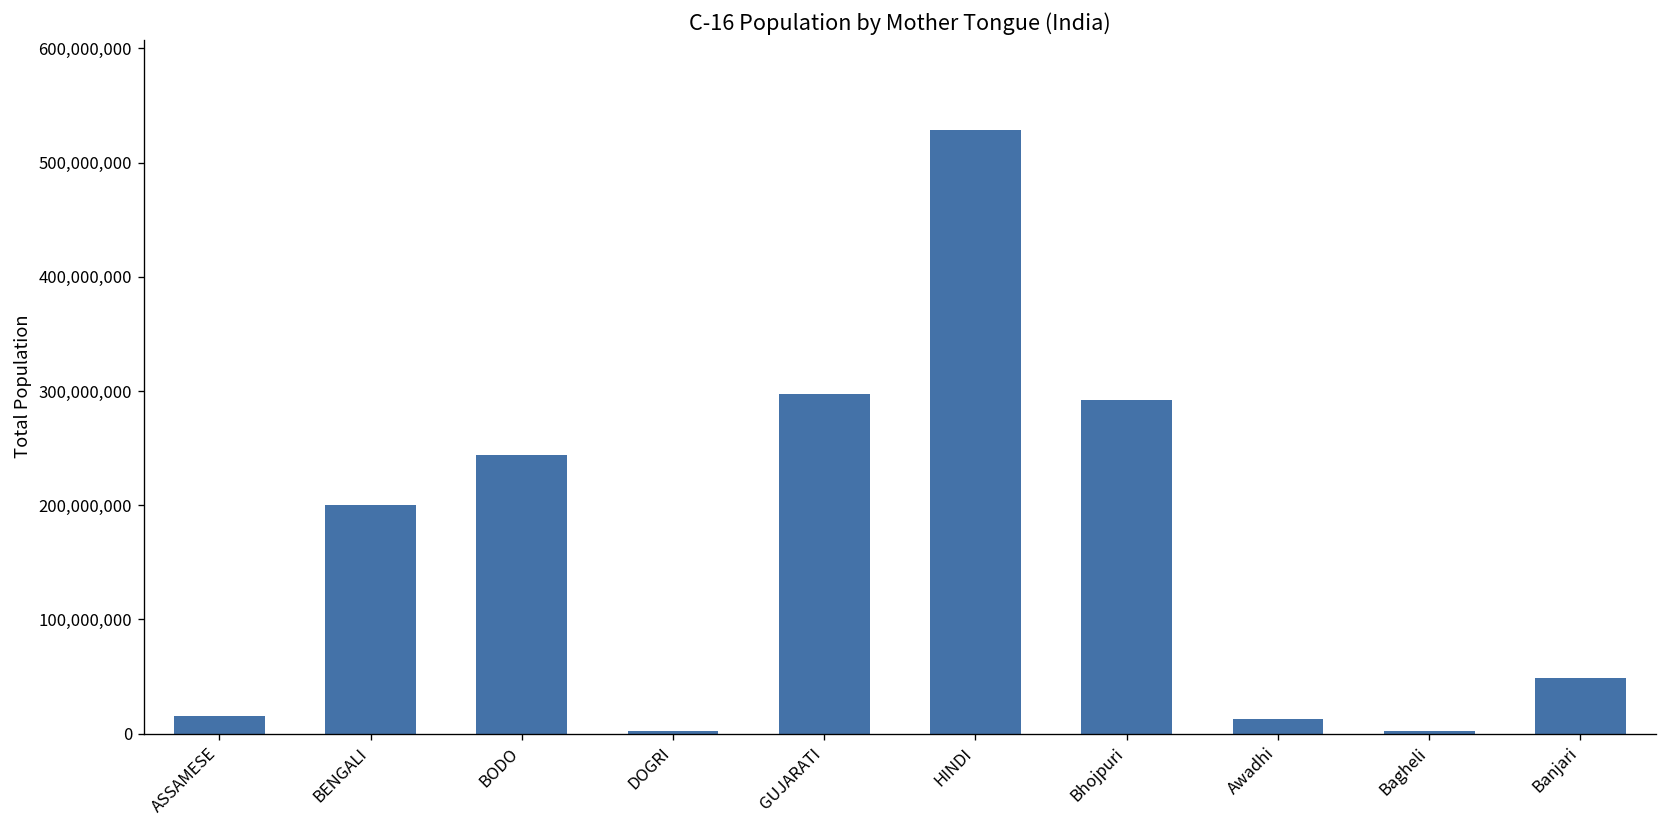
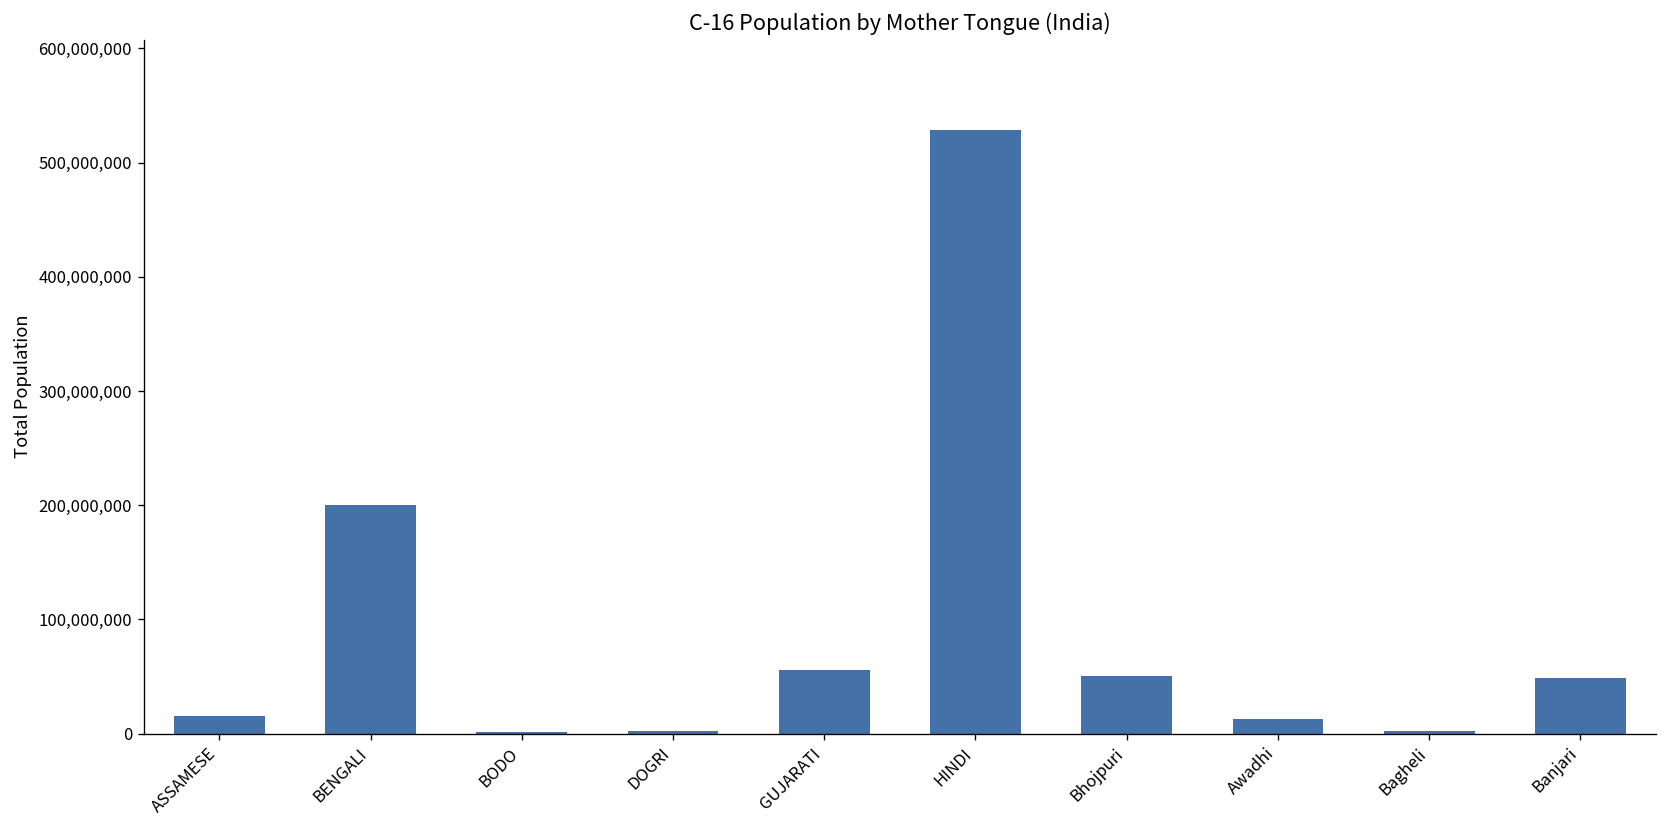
BODO: 240,000,000 -> 0
GUJARATI: 300,000,000 -> 60,000,000
Bhojpuri: 290,000,000 -> 50,000,000
